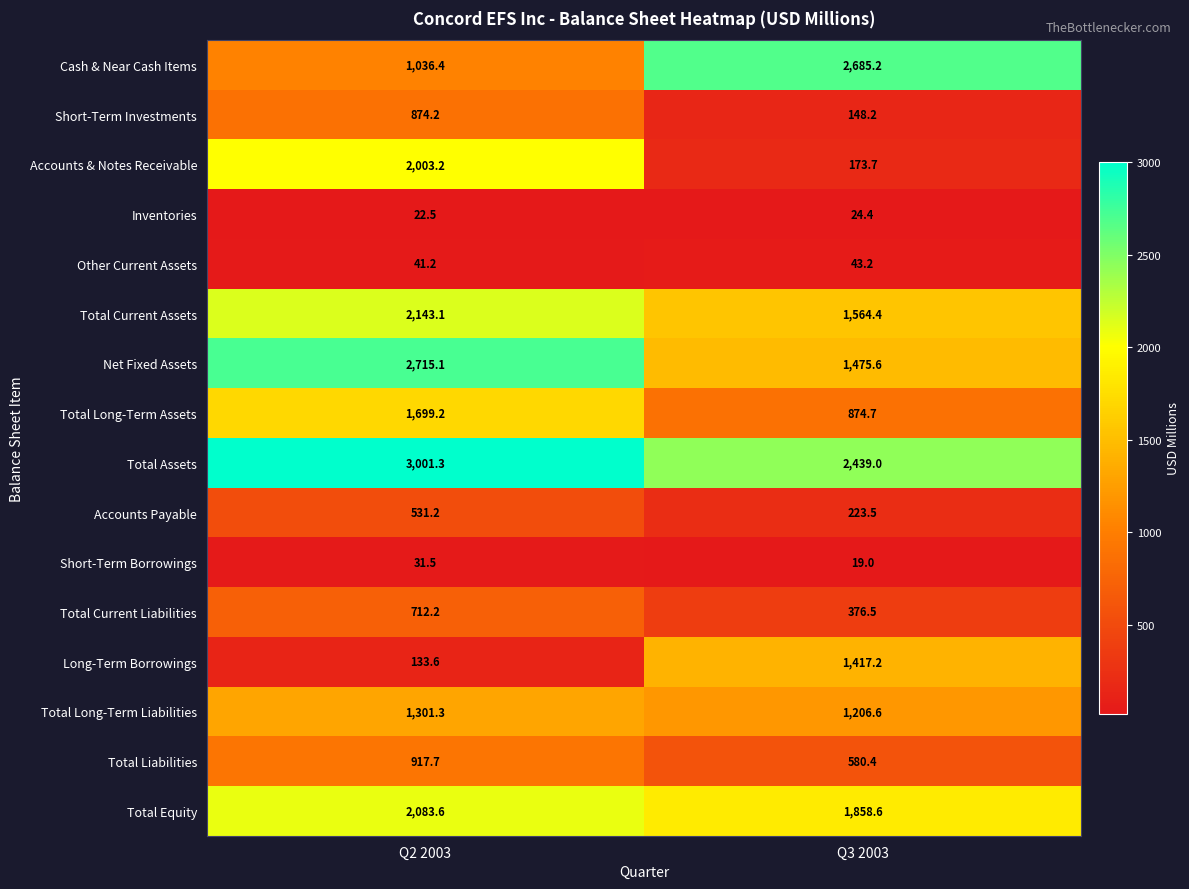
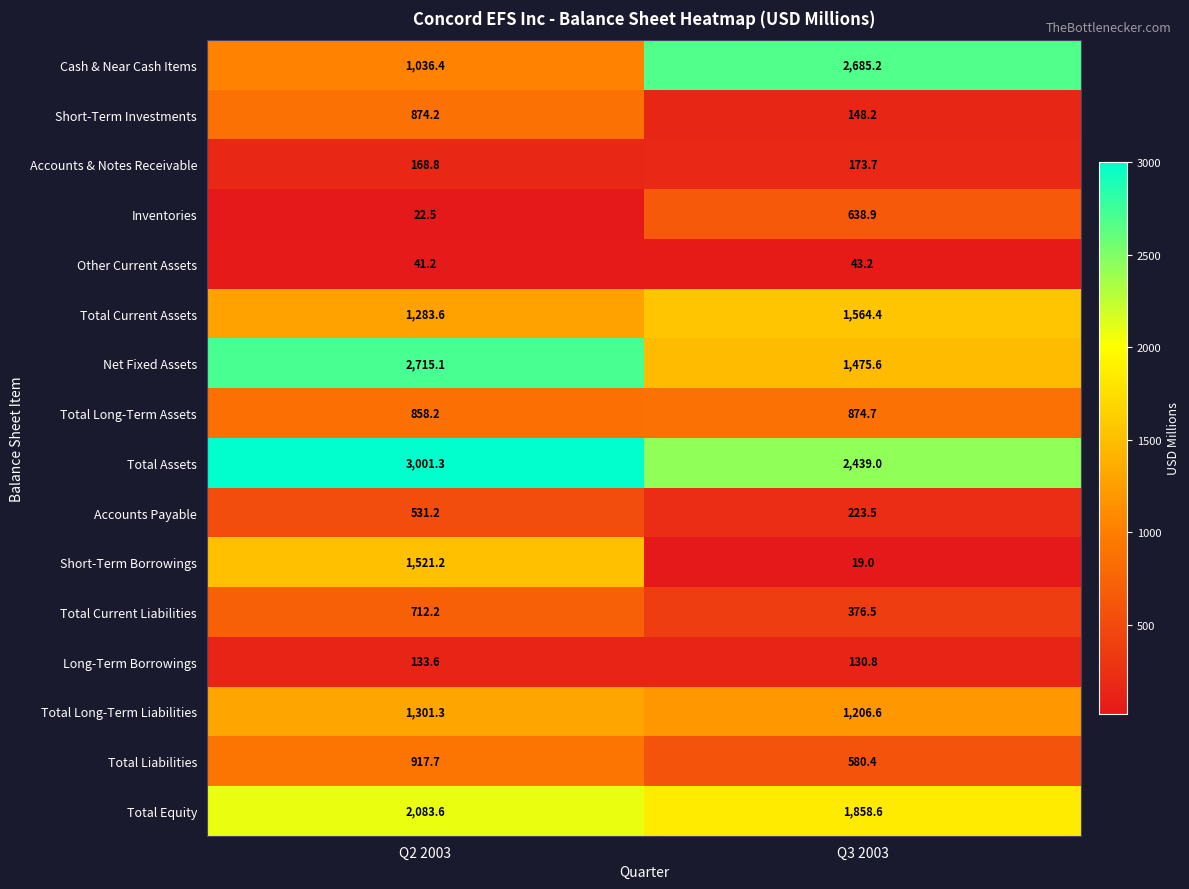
Accounts & Notes Receivable, Q2 2003: 2,003.2 -> 168.8
Inventories, Q3 2003: 24.4 -> 638.9
Total Current Assets, Q2 2003: 2,143.1 -> 1,283.6
Total Long-Term Assets, Q2 2003: 1,699.2 -> 858.2
Short-Term Borrowings, Q2 2003: 31.5 -> 1,521.2
Long-Term Borrowings, Q3 2003: 1,417.2 -> 130.8
